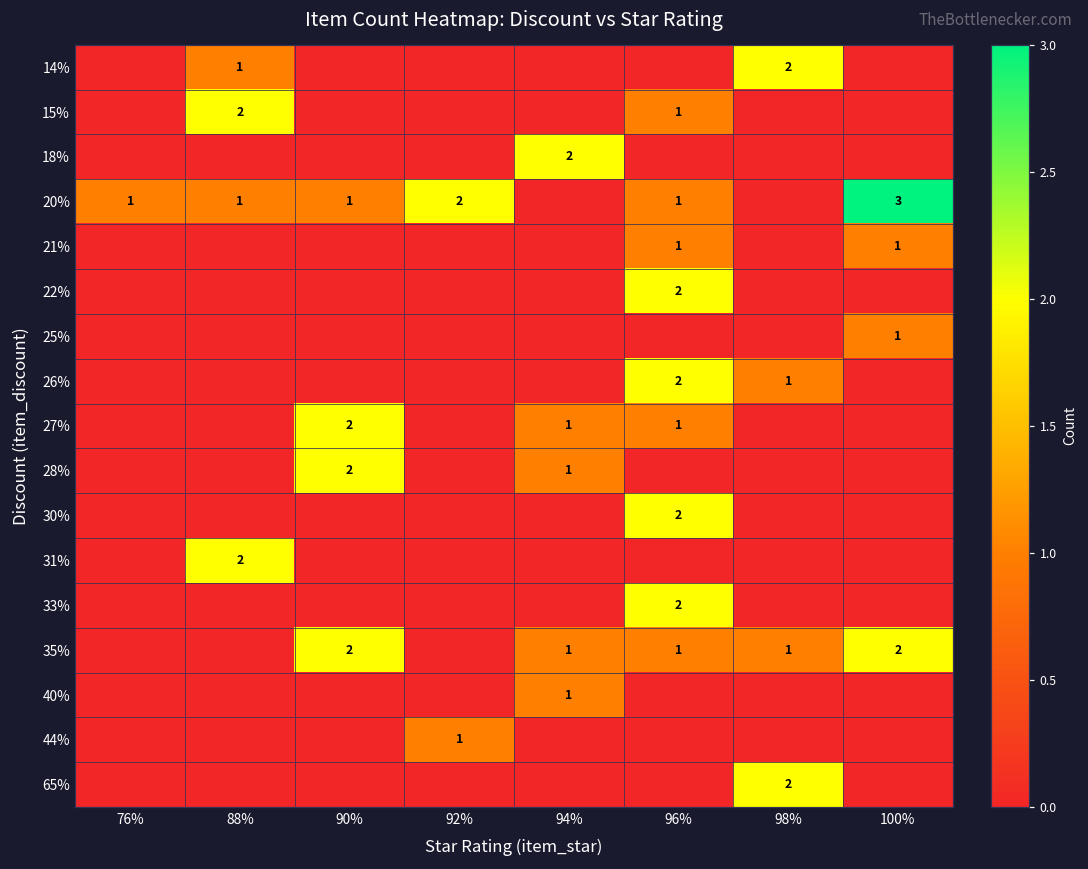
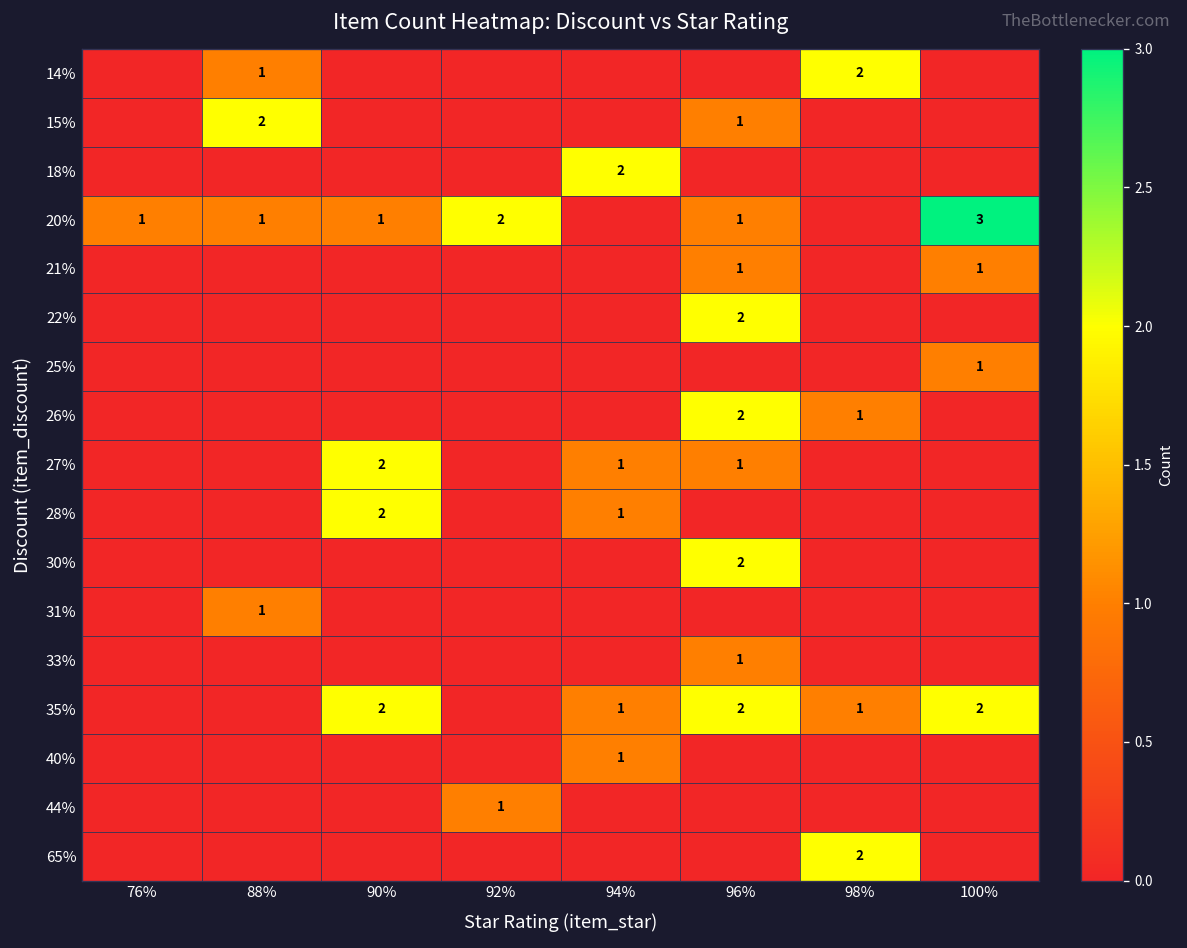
31%, 88%: 2 -> 1
33%, 96%: 2 -> 1
35%, 96%: 1 -> 2
